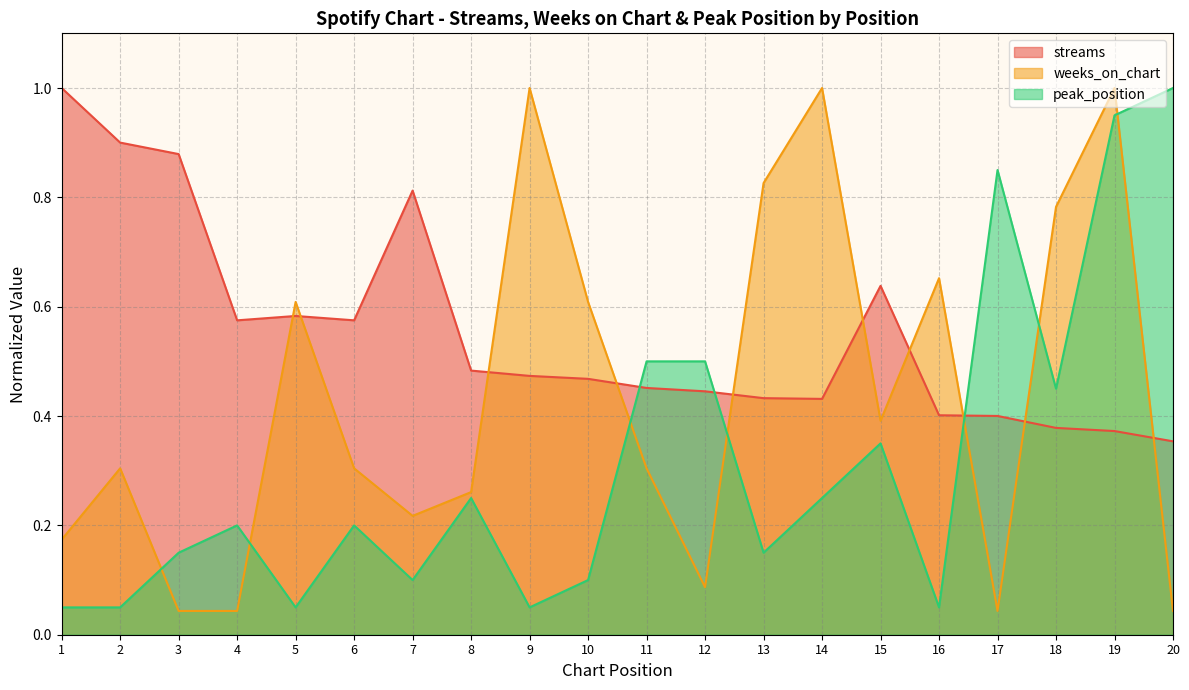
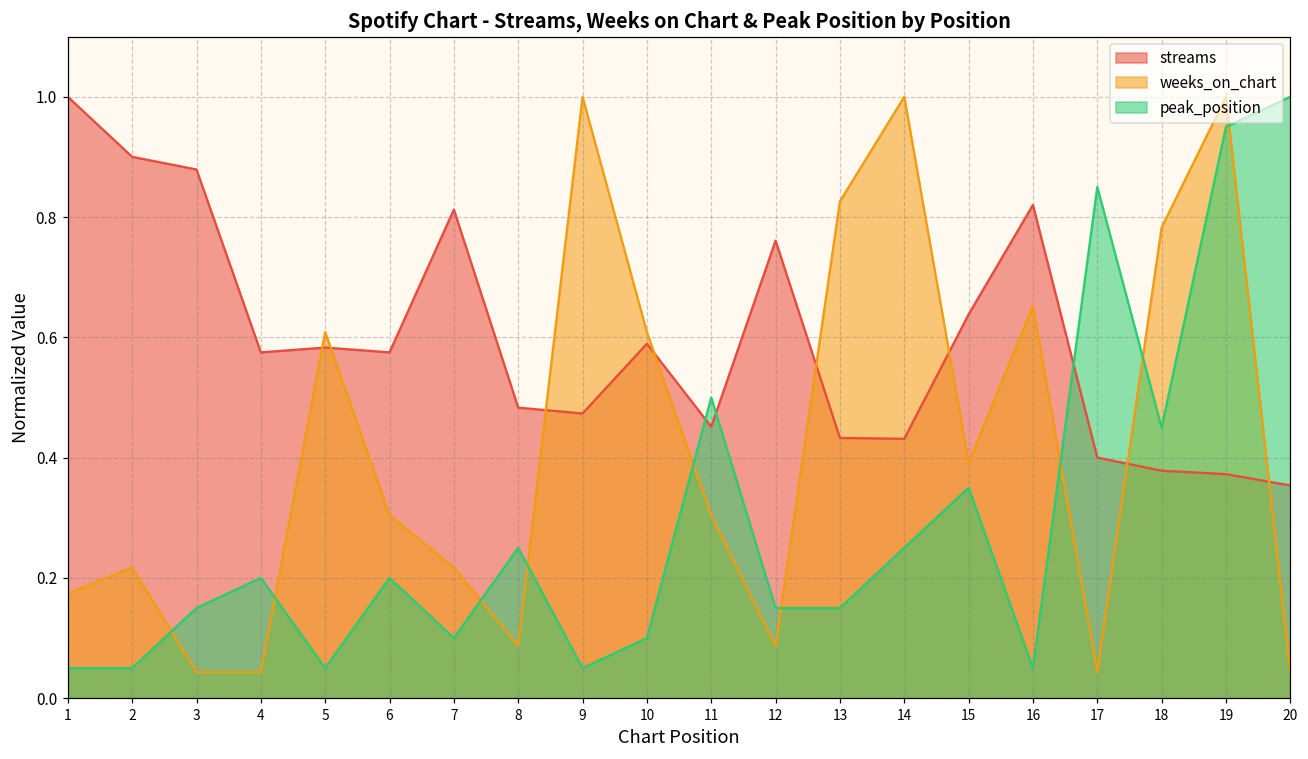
weeks_on_chart, 2: 0.30 -> 0.22
weeks_on_chart, 8: 0.26 -> 0.09
streams, 10: 0.47 -> 0.59
streams, 12: 0.45 -> 0.76
peak_position, 12: 0.50 -> 0.15
streams, 16: 0.40 -> 0.82
